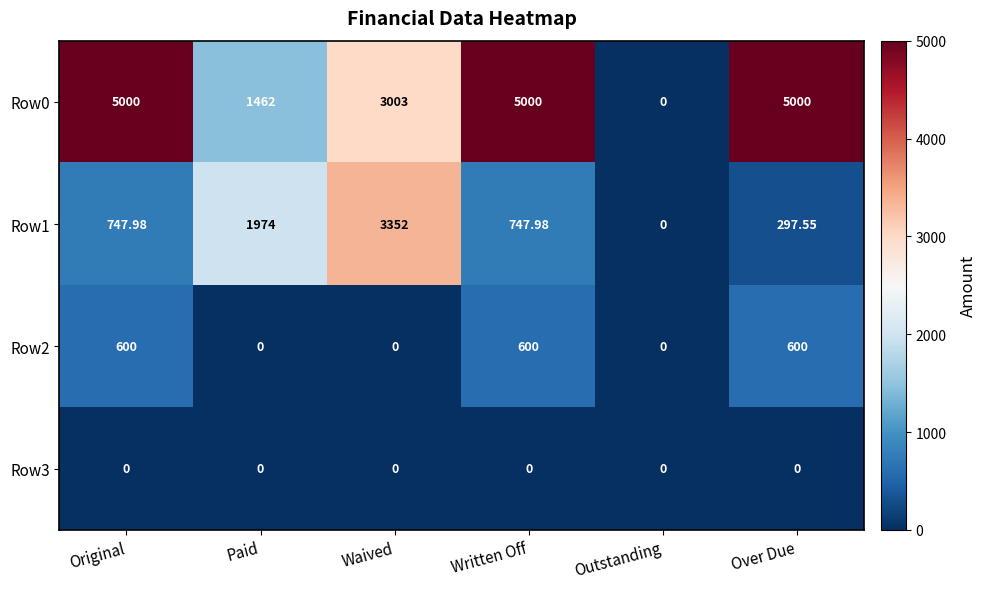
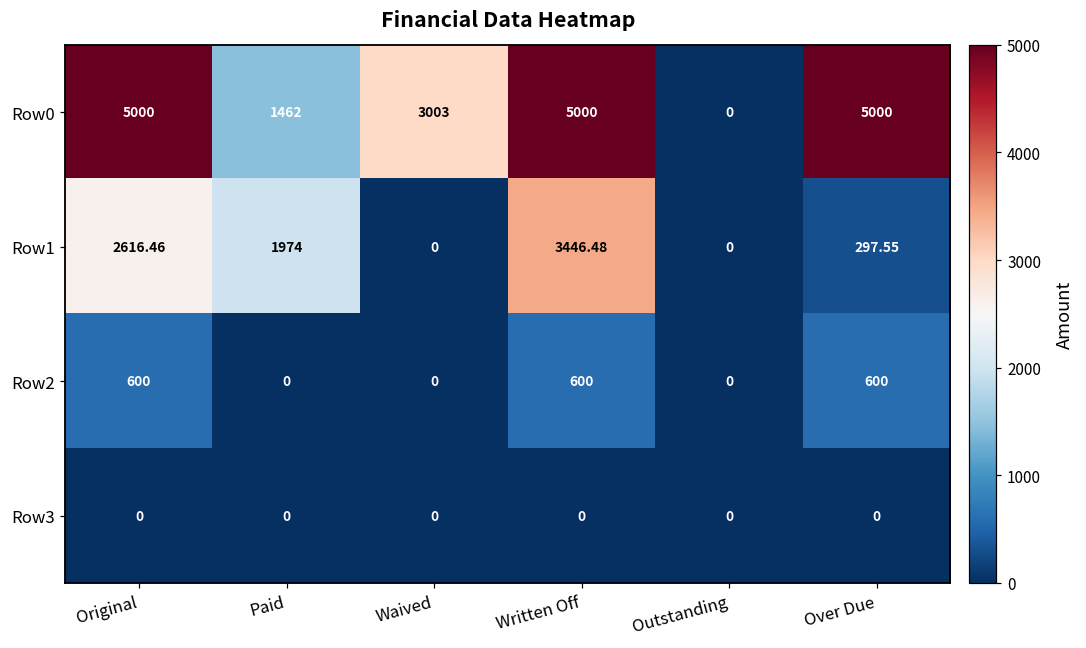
Row1, Original: 747.98 -> 2616.46
Row1, Waived: 3352 -> 0
Row1, Written Off: 747.98 -> 3446.48
